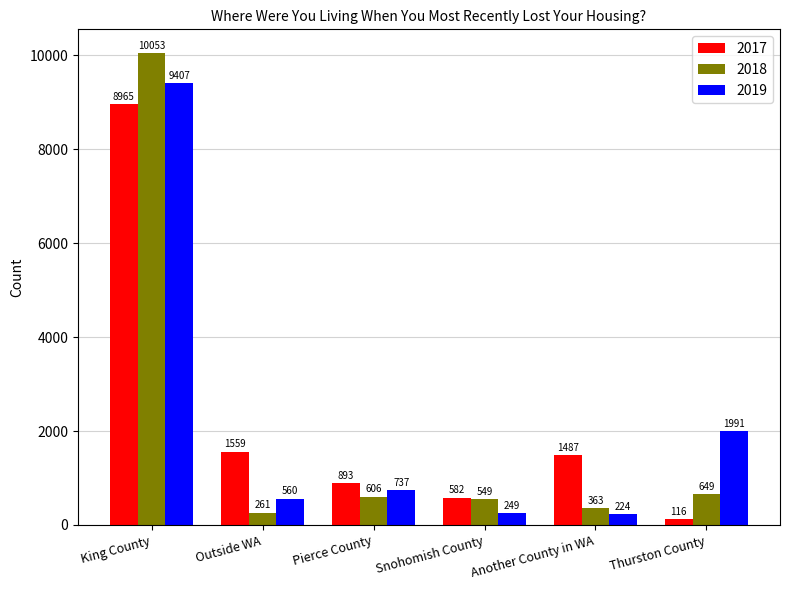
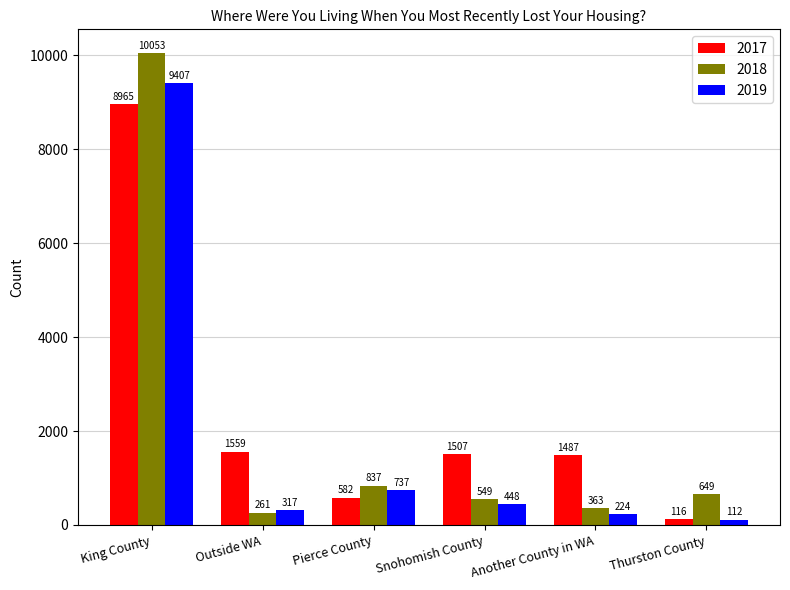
2019, Outside WA: 560 -> 317
2017, Pierce County: 893 -> 582
2018, Pierce County: 606 -> 837
2017, Snohomish County: 582 -> 1507
2019, Snohomish County: 249 -> 448
2019, Thurston County: 1991 -> 112
